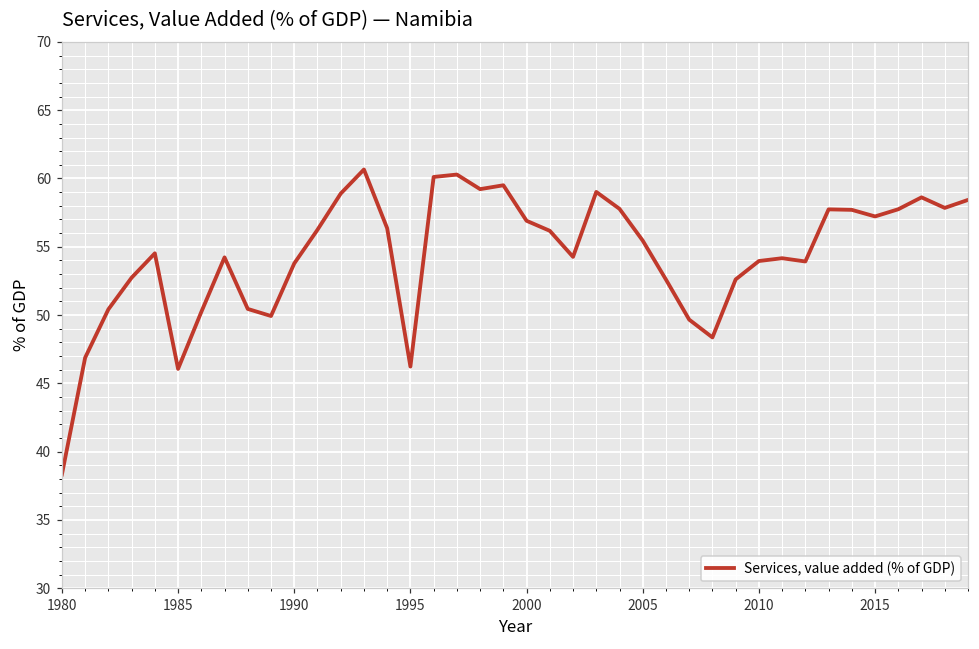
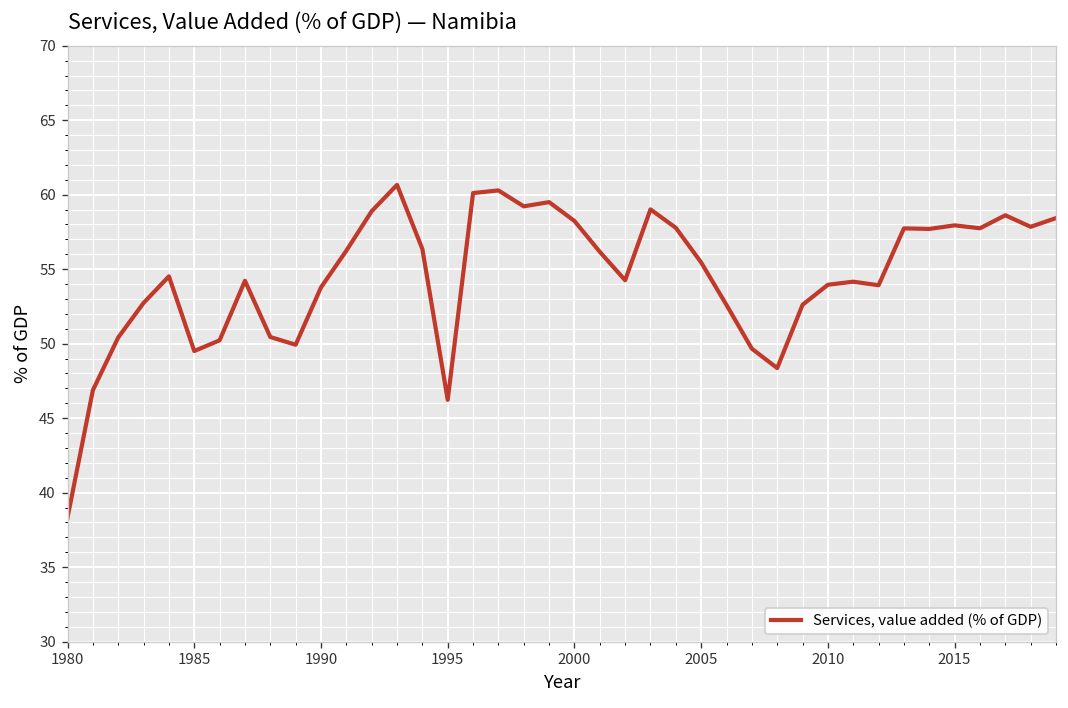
1985: 46.1 -> 49.5
2000: 56.9 -> 58.2
2015: 57.2 -> 57.9
